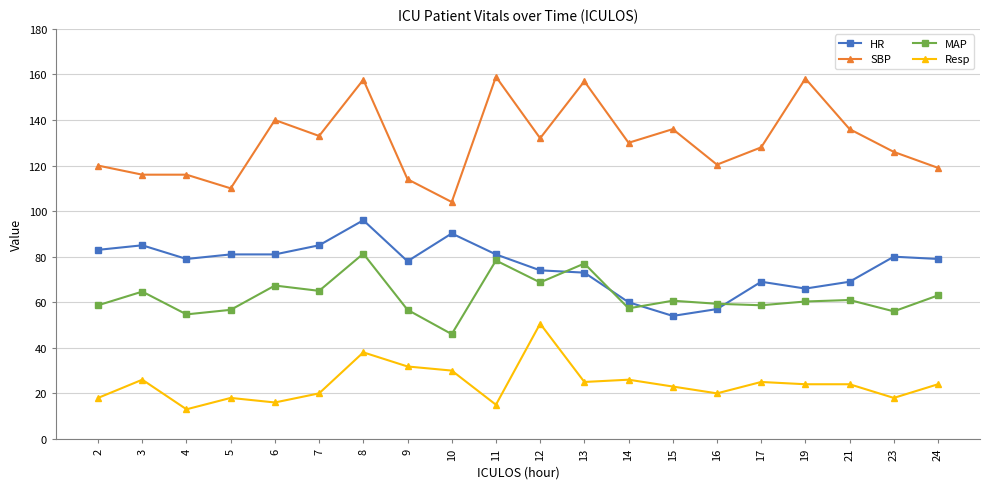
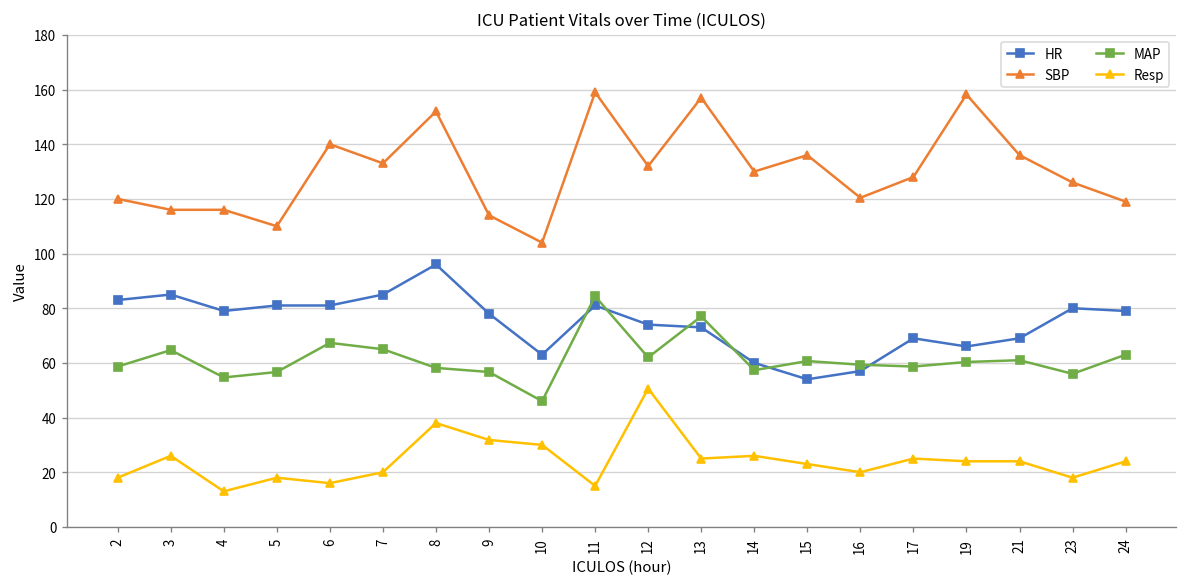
SBP, 8: 158 -> 152
MAP, 8: 81 -> 58
HR, 10: 90 -> 63
MAP, 11: 78 -> 84
MAP, 12: 69 -> 62
